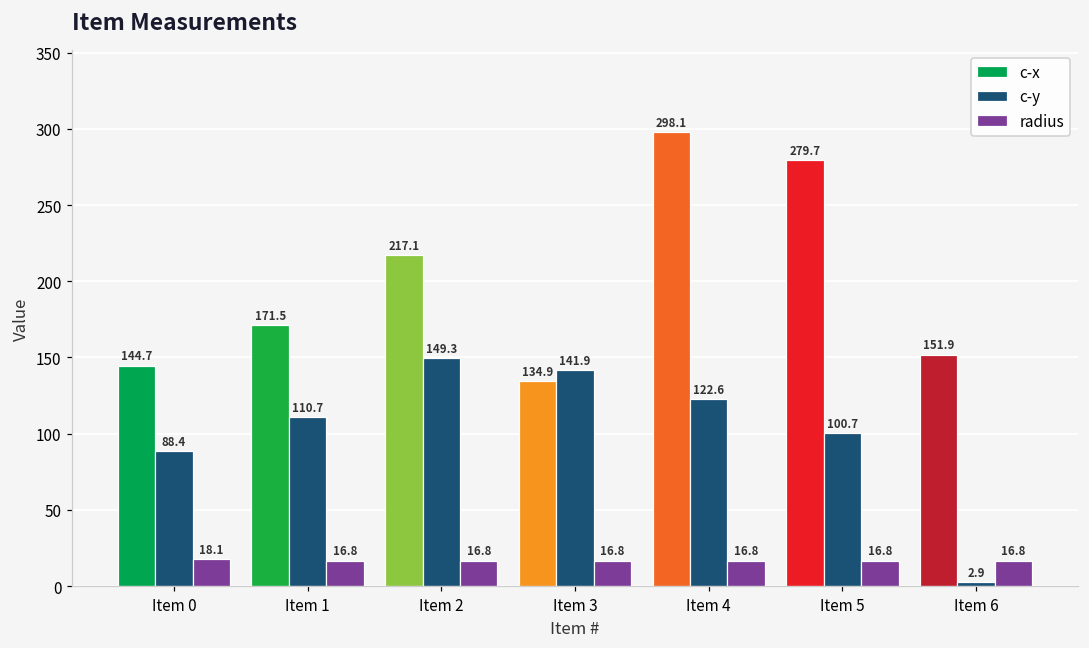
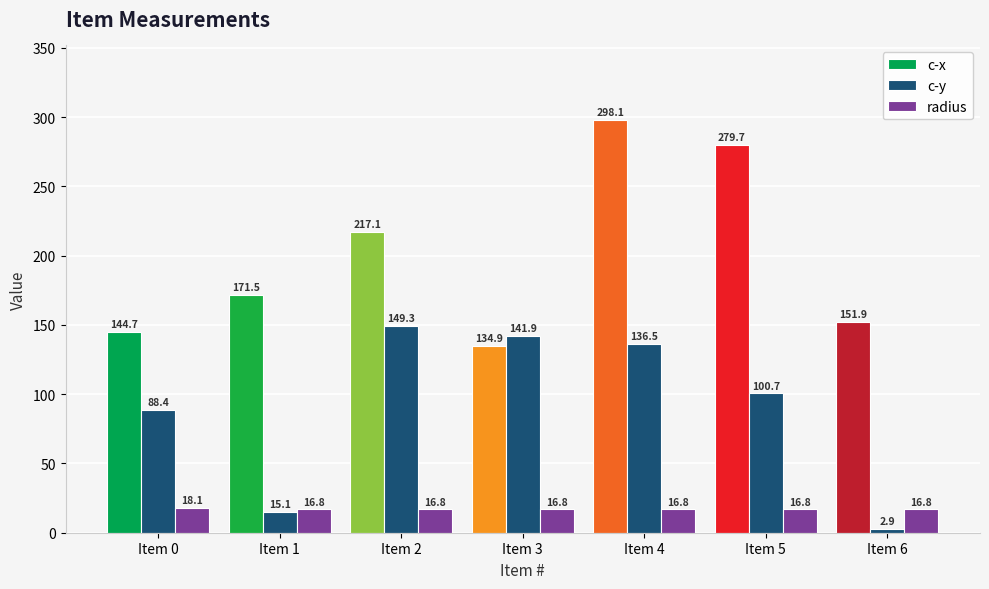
c-y, Item 1: 110.7 -> 15.1
c-y, Item 4: 122.6 -> 136.5
